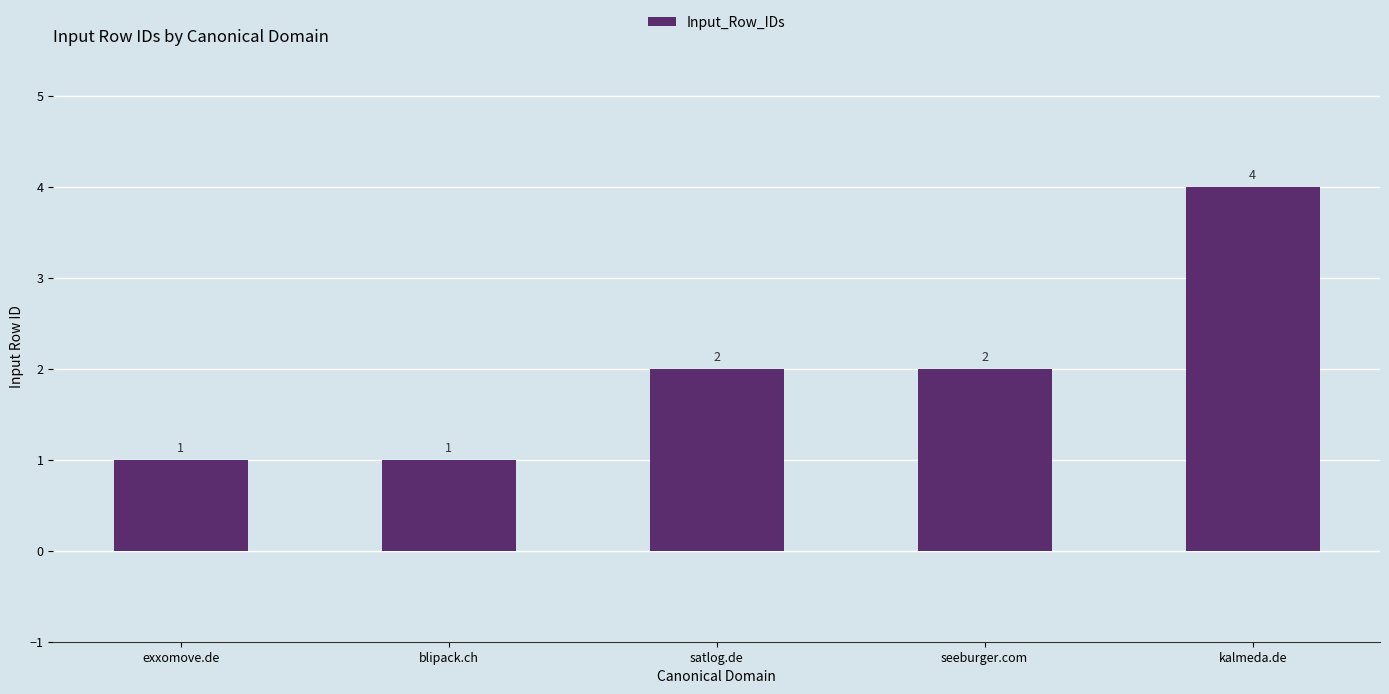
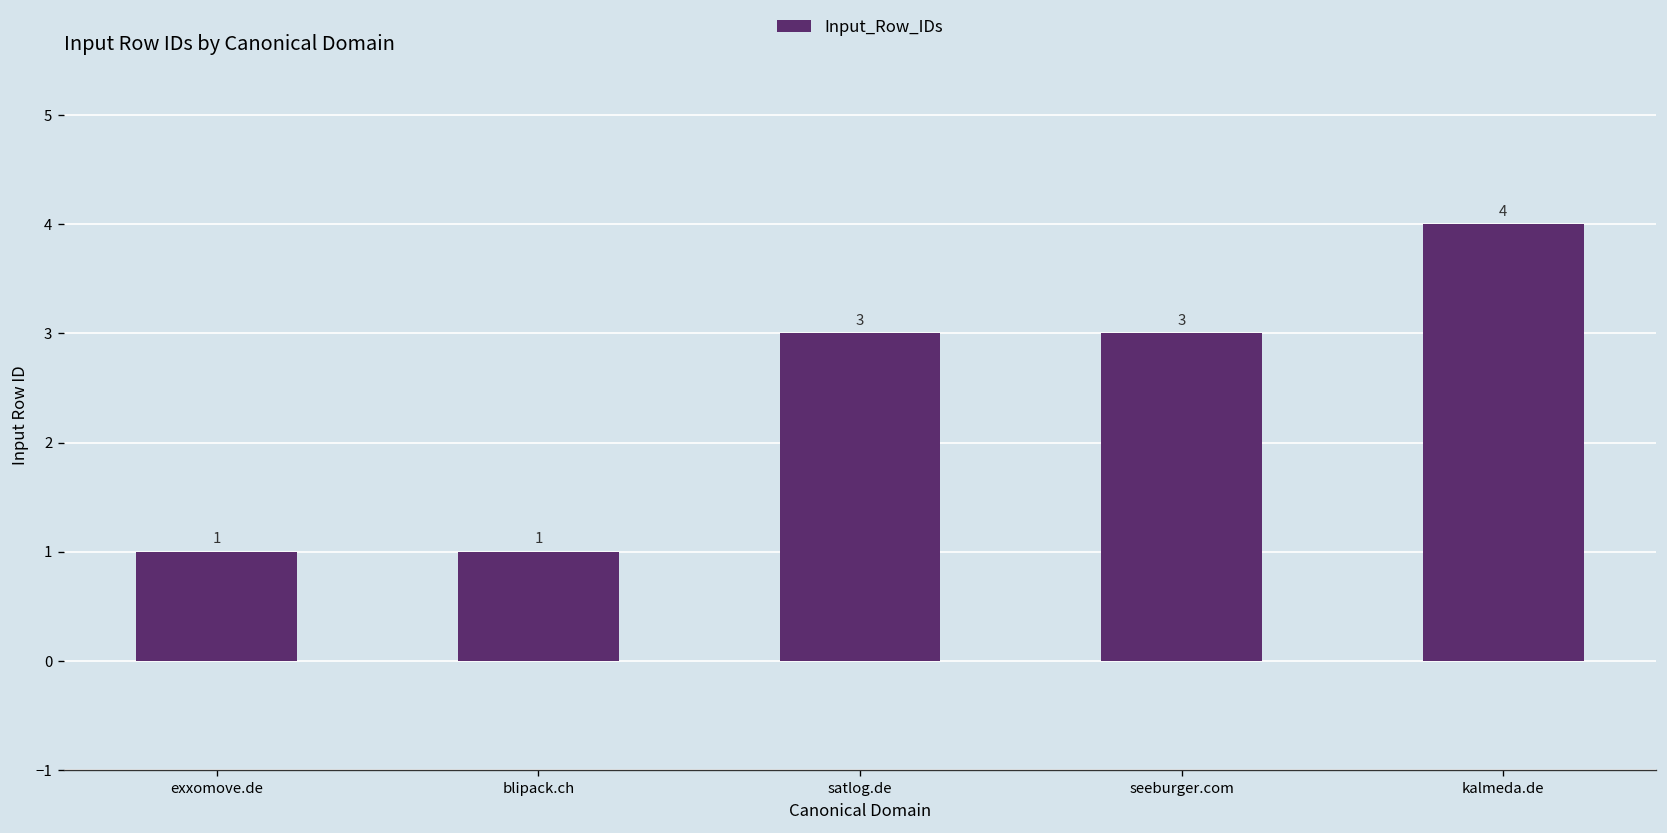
satlog.de: 2 -> 3
seeburger.com: 2 -> 3
